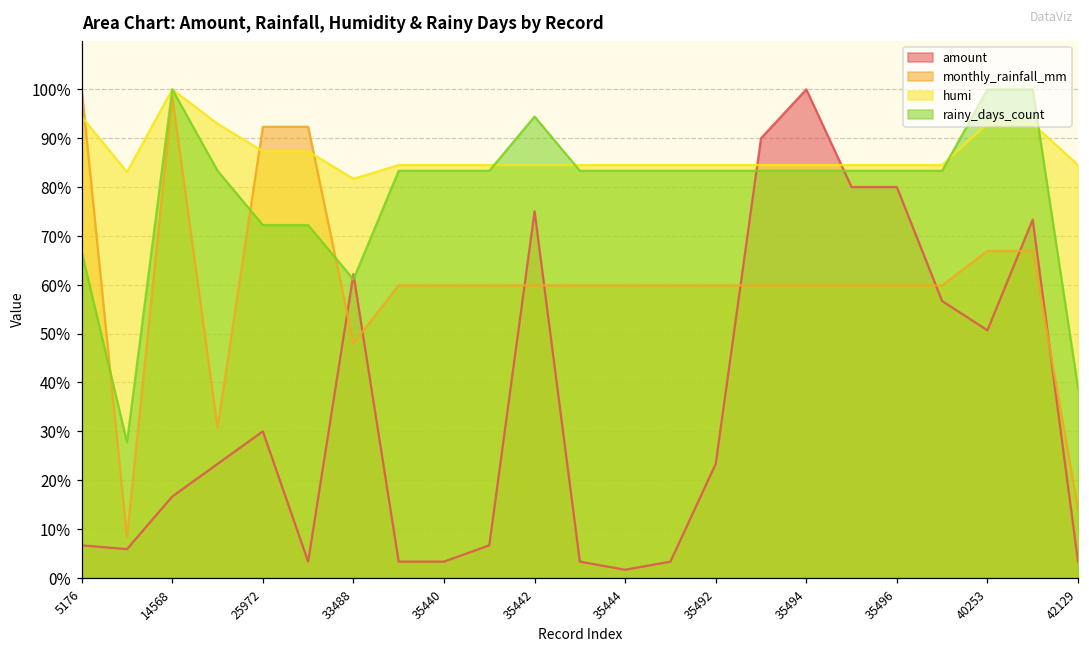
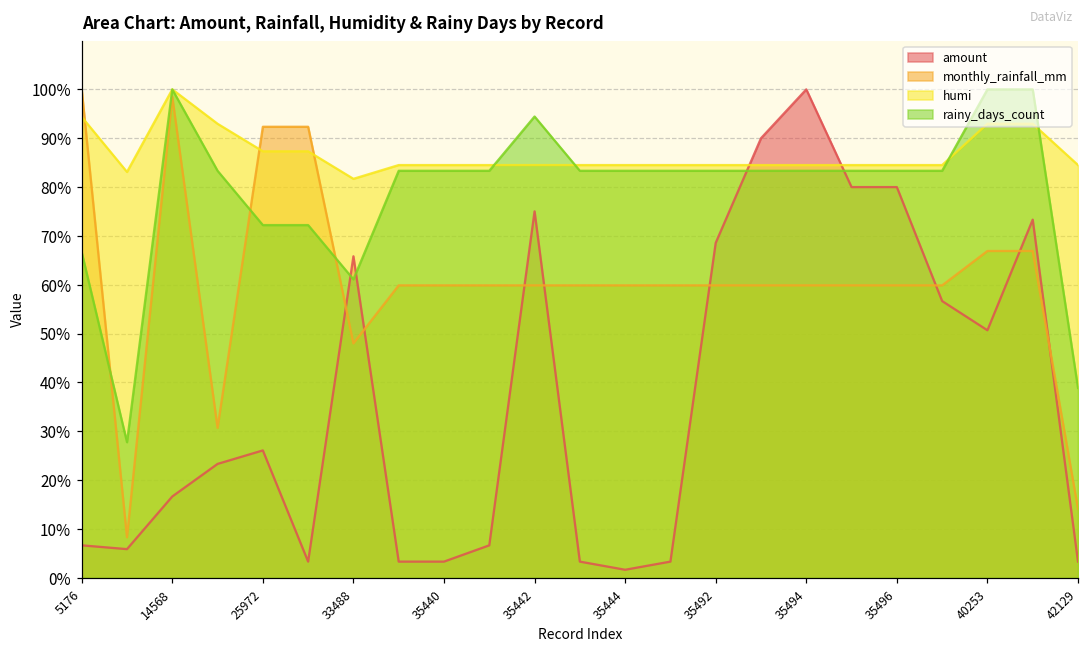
amount, 25972: 30% -> 26%
amount, 33488: 62% -> 66%
amount, 35492: 23% -> 69%
